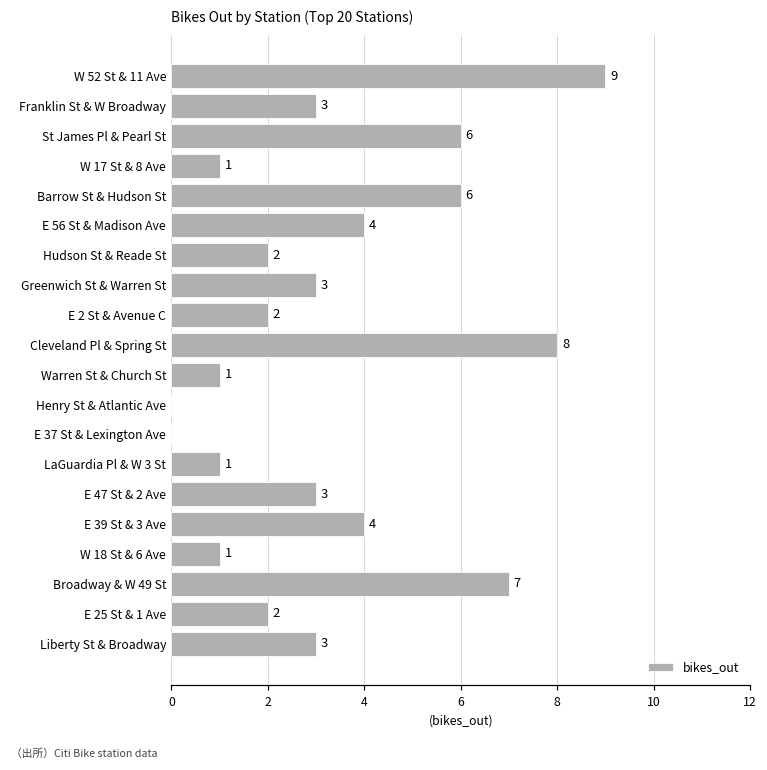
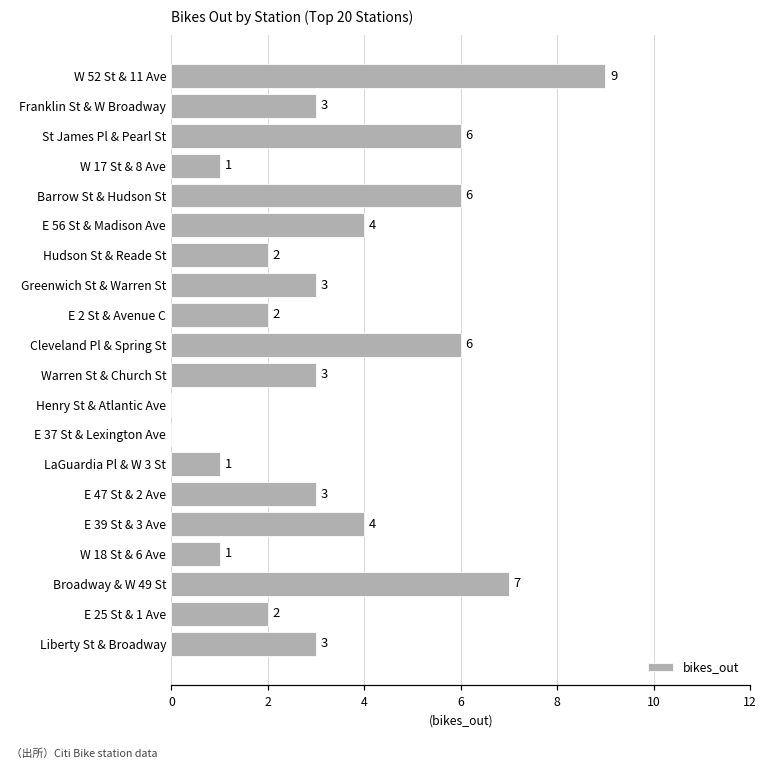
Cleveland Pl & Spring St: 8 -> 6
Warren St & Church St: 1 -> 3
